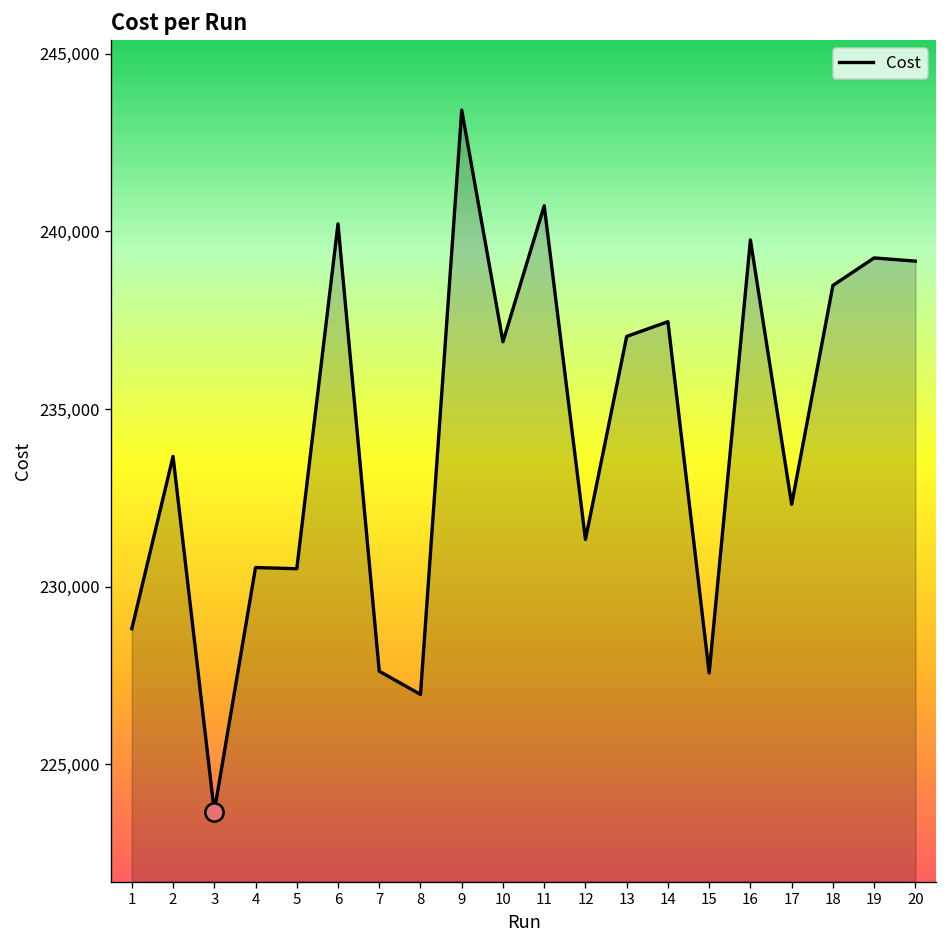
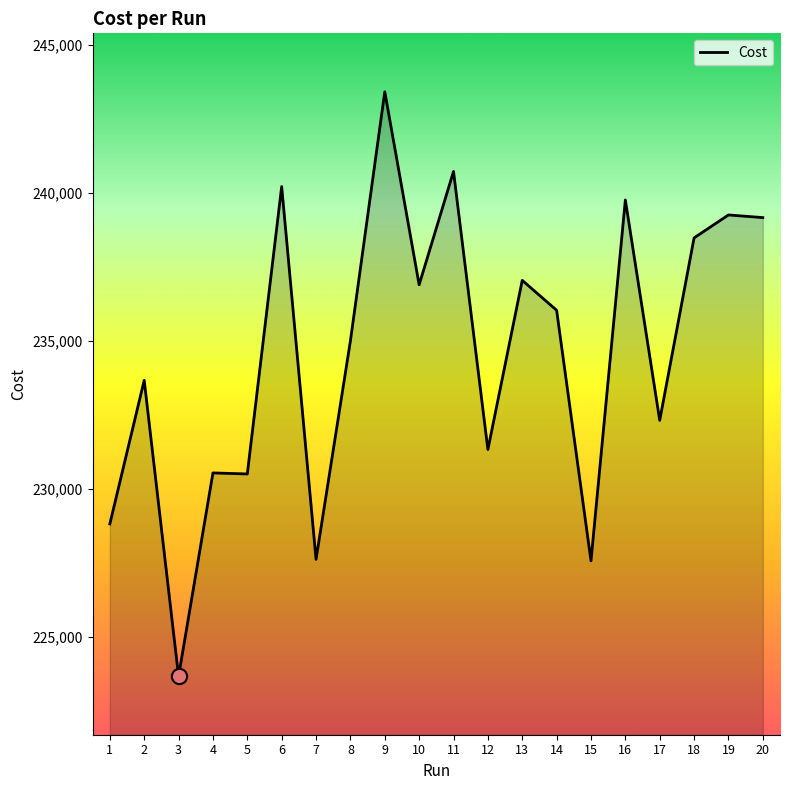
Cost, 8: 227,000 -> 235,000
Cost, 14: 237,500 -> 236,000
